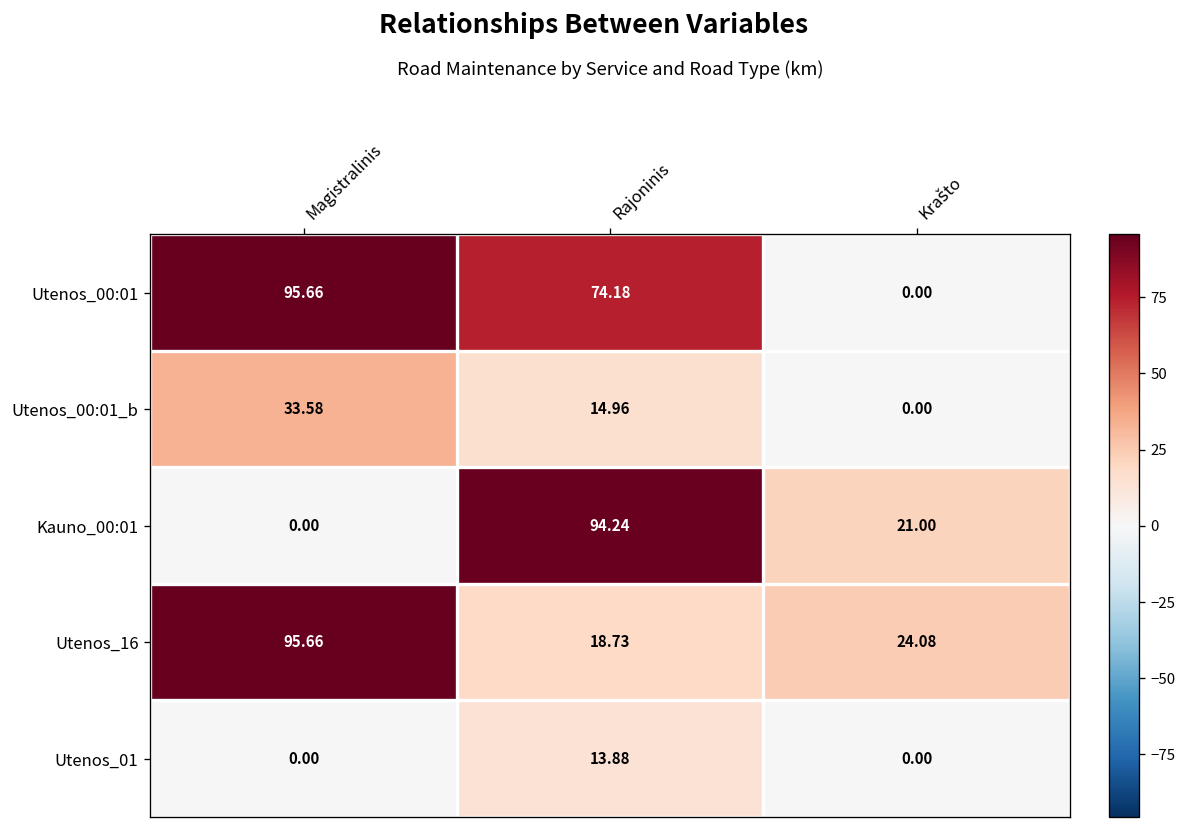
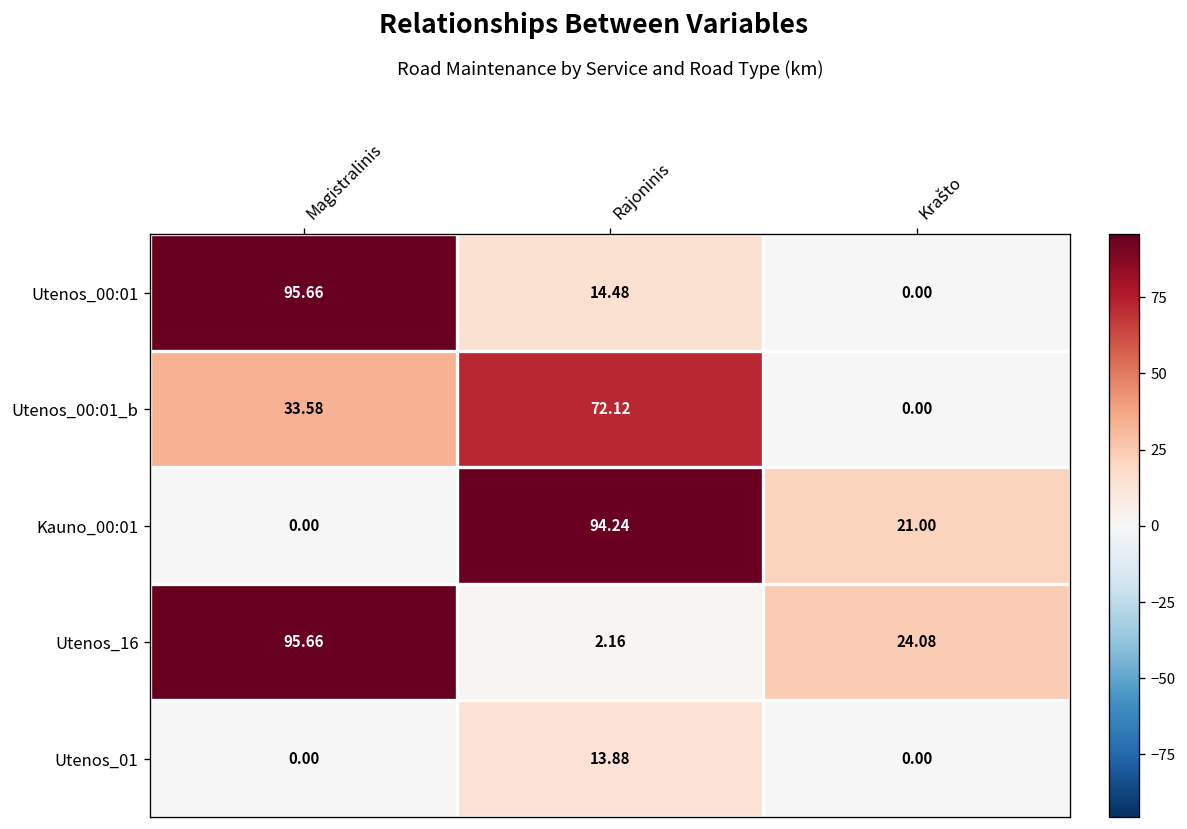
Utenos_00:01, Rajoninis: 74.18 -> 14.48
Utenos_00:01_b, Rajoninis: 14.96 -> 72.12
Utenos_16, Rajoninis: 18.73 -> 2.16
